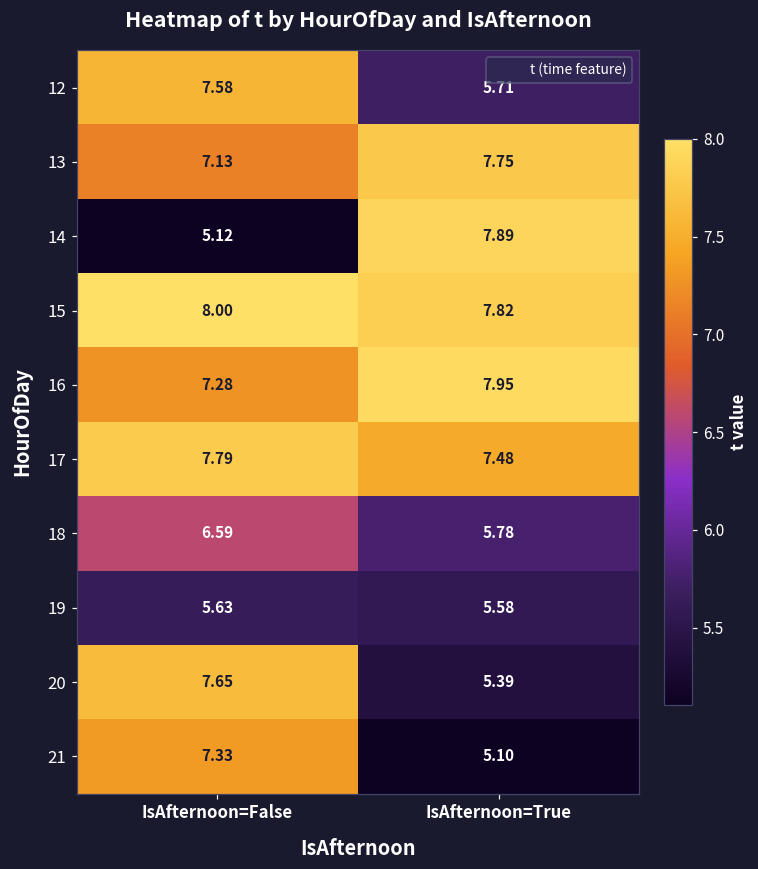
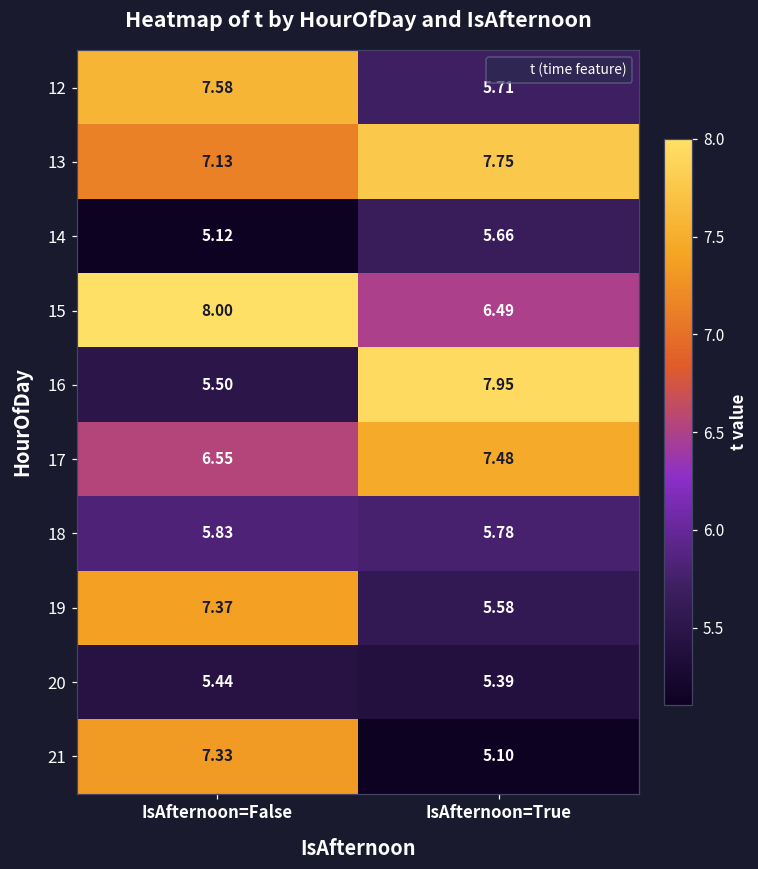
14, IsAfternoon=True: 7.89 -> 5.66
15, IsAfternoon=True: 7.82 -> 6.49
16, IsAfternoon=False: 7.28 -> 5.50
17, IsAfternoon=False: 7.79 -> 6.55
18, IsAfternoon=False: 6.59 -> 5.83
19, IsAfternoon=False: 5.63 -> 7.37
20, IsAfternoon=False: 7.65 -> 5.44
